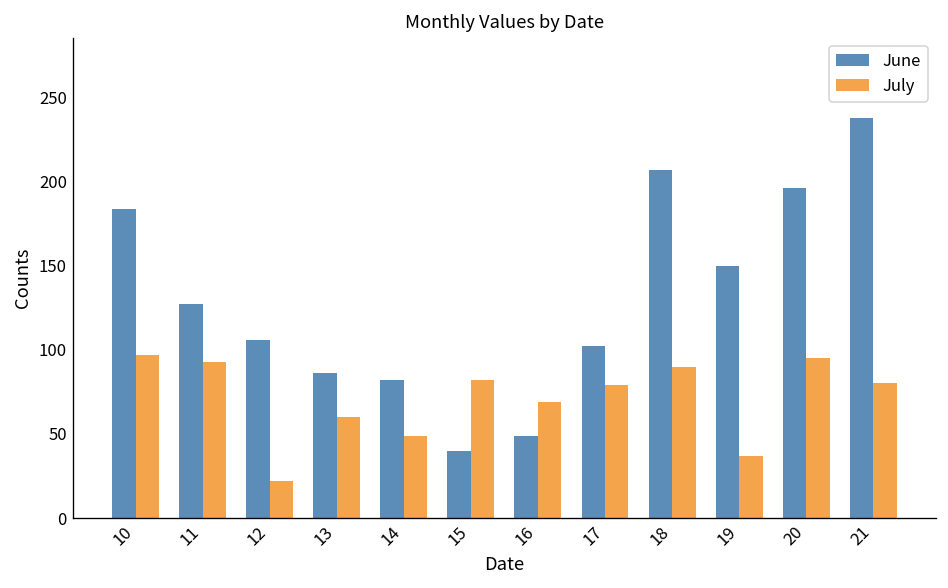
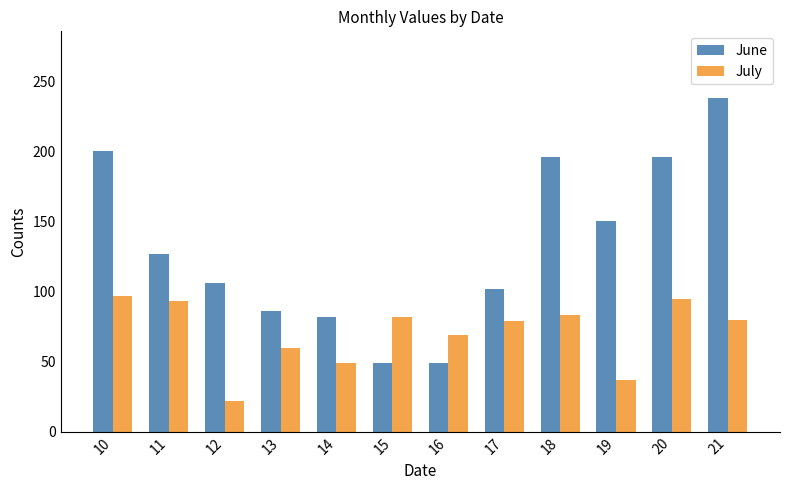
June, 10: 184 -> 200
June, 15: 40 -> 49
June, 18: 207 -> 196
July, 18: 90 -> 83
